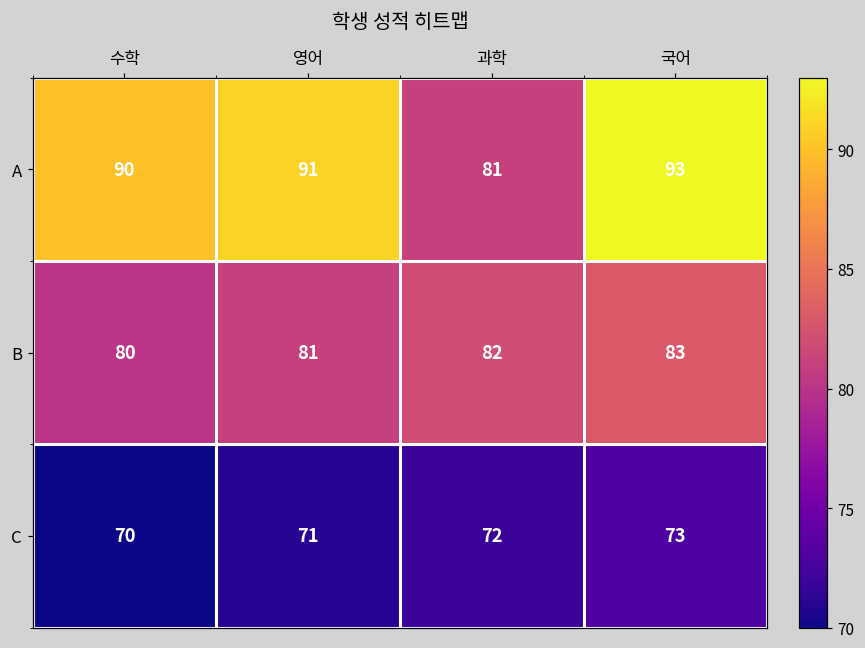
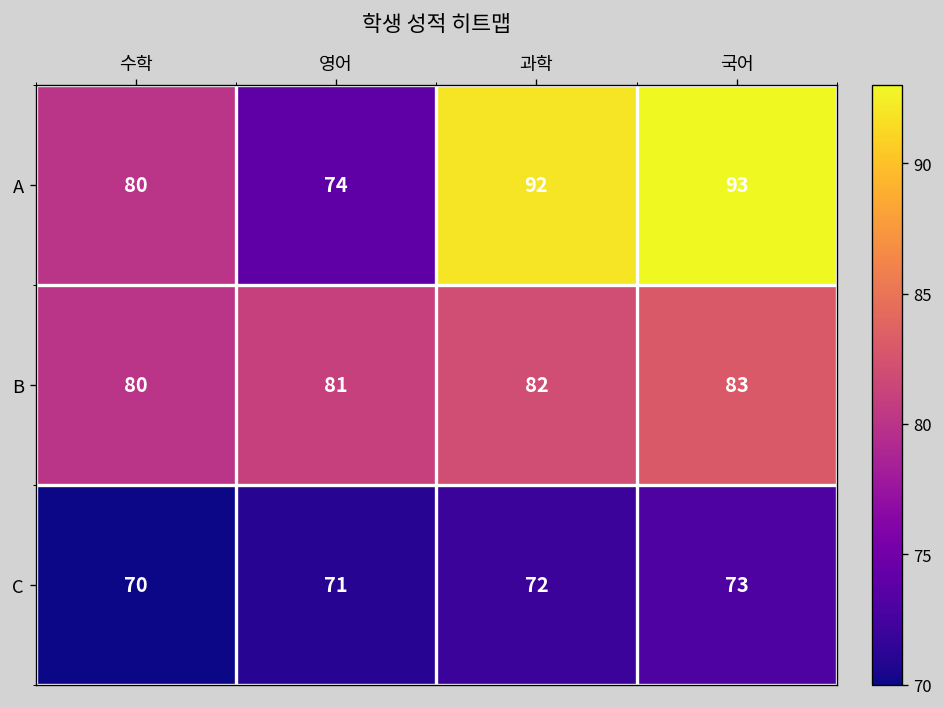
A, 수학: 90 -> 80
A, 영어: 91 -> 74
A, 과학: 81 -> 92
